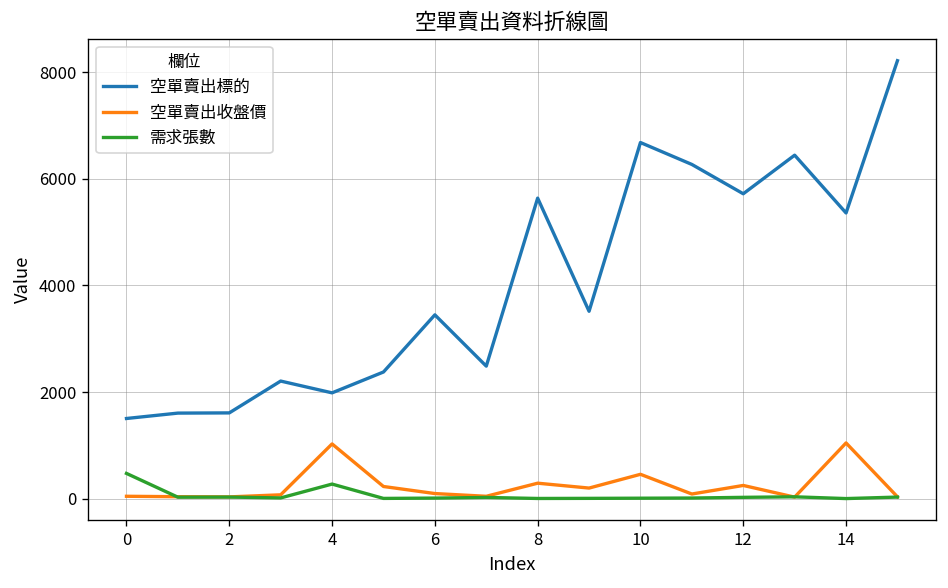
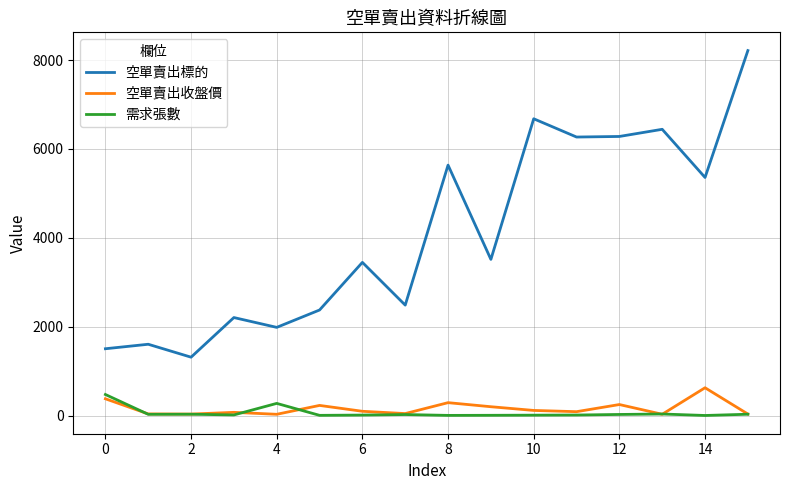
空單賣出收盤價, 0: 0 -> 400
空單賣出標的, 2: 1600 -> 1300
空單賣出收盤價, 4: 1000 -> 0
空單賣出收盤價, 10: 500 -> 100
空單賣出標的, 12: 5700 -> 6300
空單賣出收盤價, 14: 1000 -> 600
